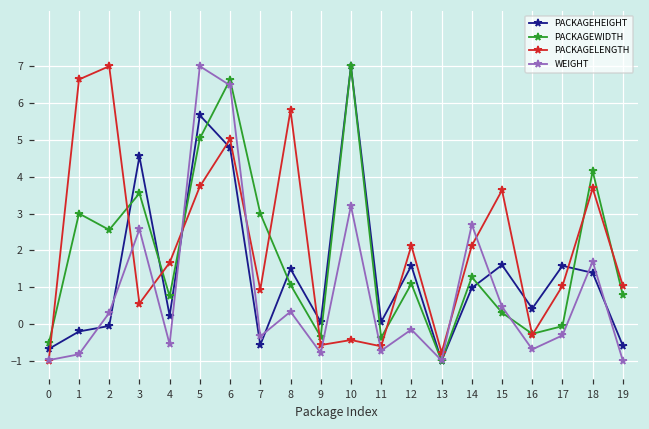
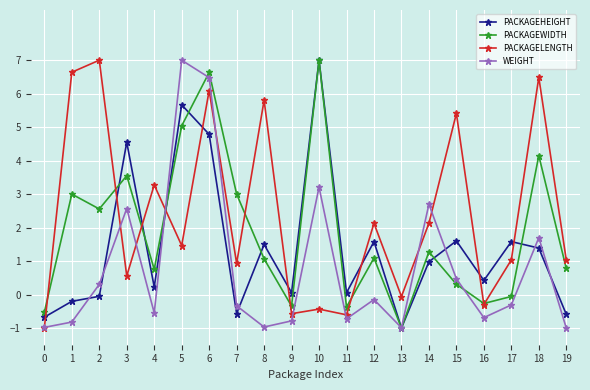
PACKAGELENGTH, 4: 1.7 -> 3.3
PACKAGELENGTH, 5: 3.7 -> 1.5
PACKAGELENGTH, 6: 5.0 -> 6.1
WEIGHT, 8: 0.3 -> -1.0
PACKAGELENGTH, 13: -0.8 -> -0.1
PACKAGELENGTH, 15: 3.6 -> 5.4
PACKAGELENGTH, 18: 3.7 -> 6.5
